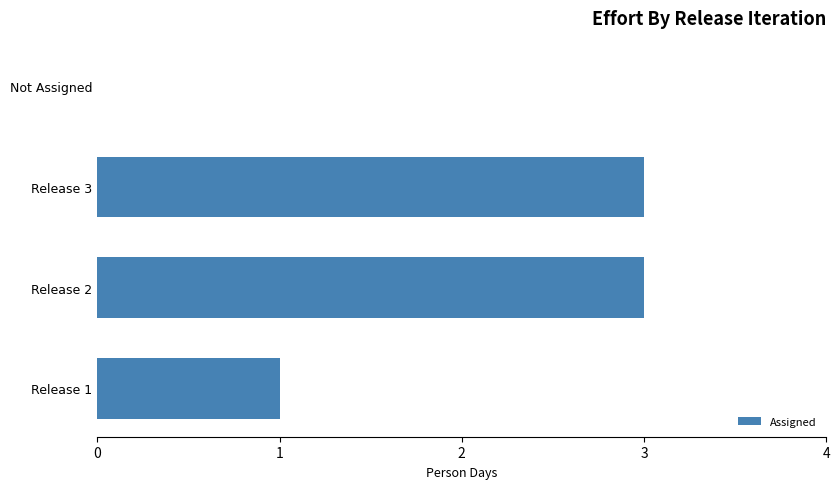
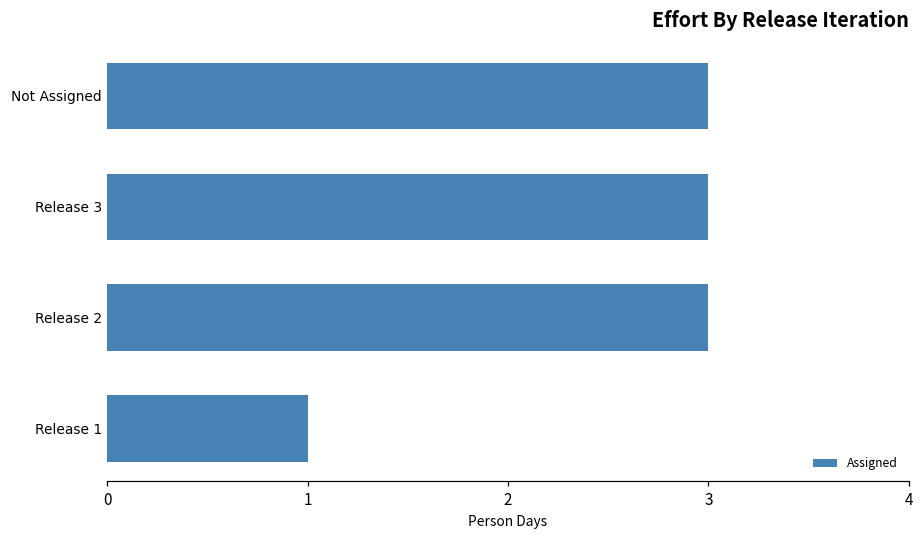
Not Assigned: 0 -> 3
